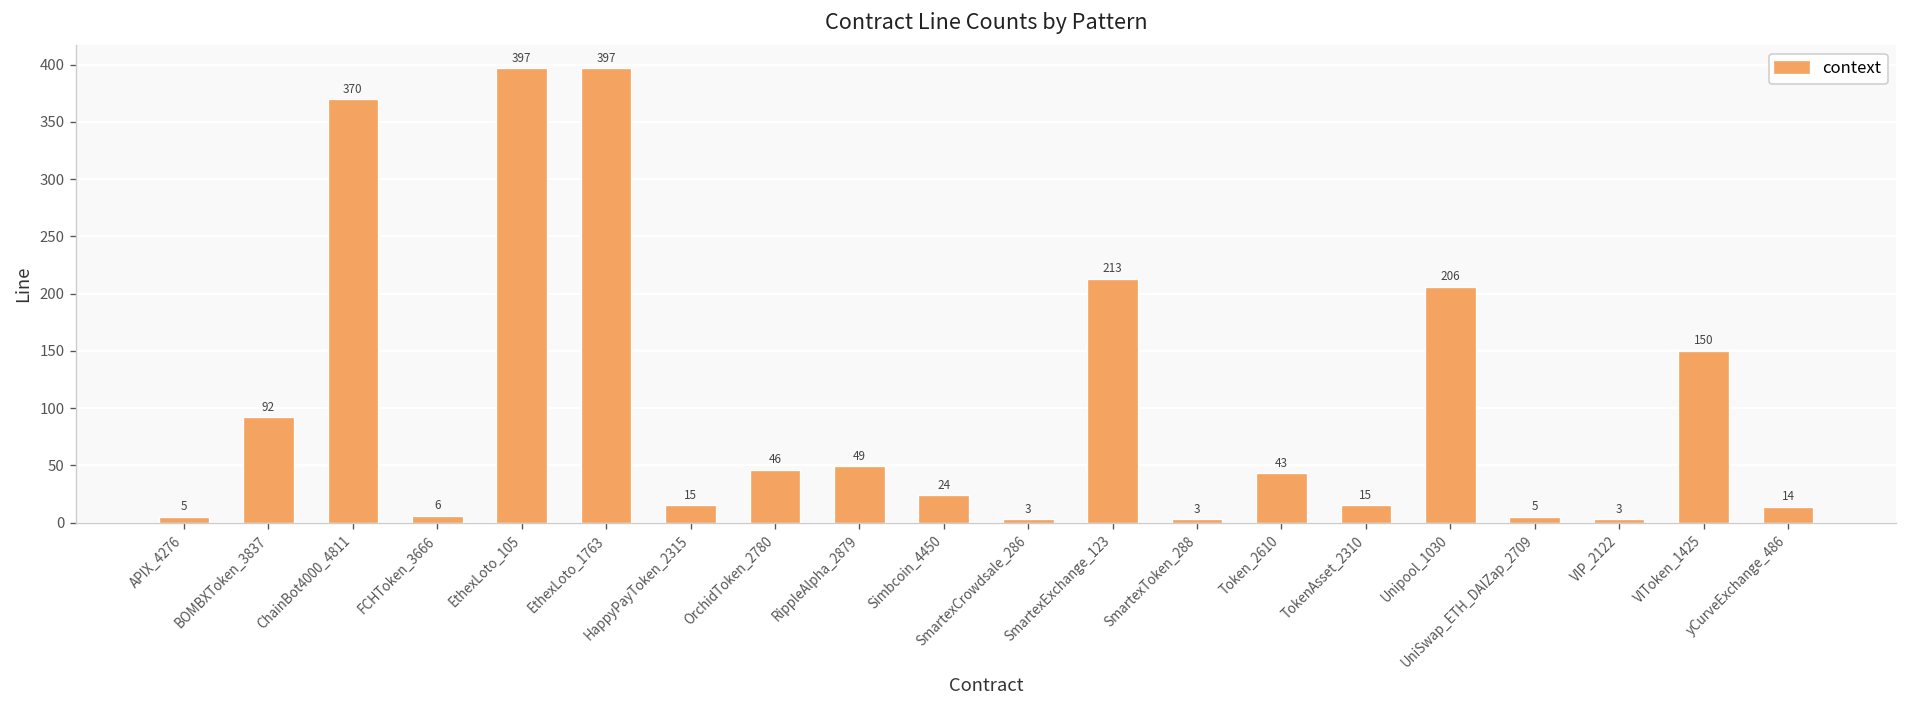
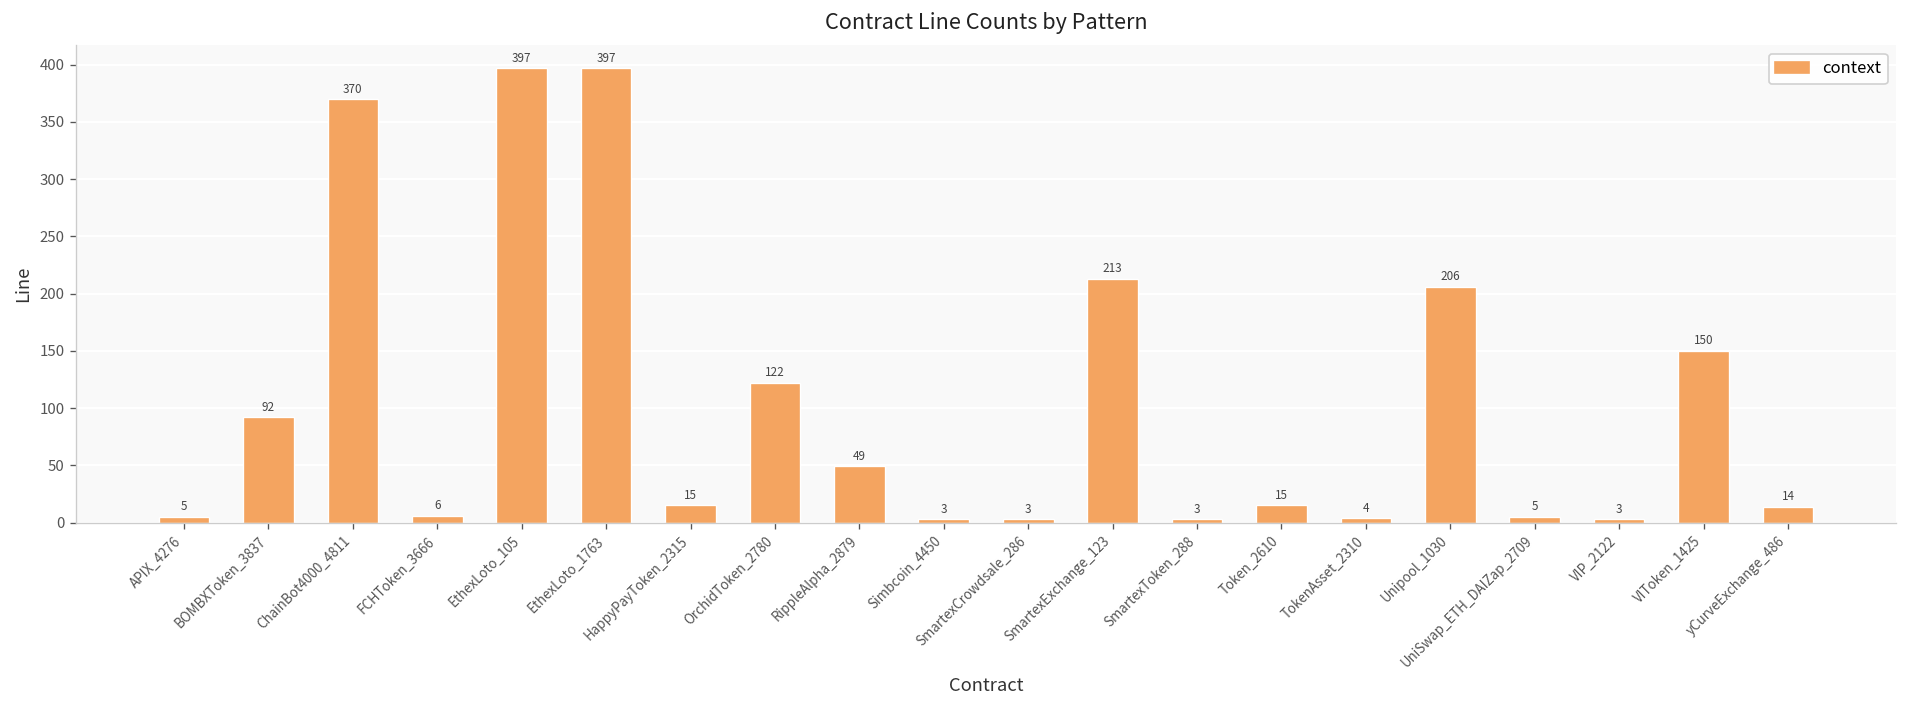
OrchidToken_2780: 46 -> 122
Simbcoin_4450: 24 -> 3
Token_2610: 43 -> 15
TokenAsset_2310: 15 -> 4
